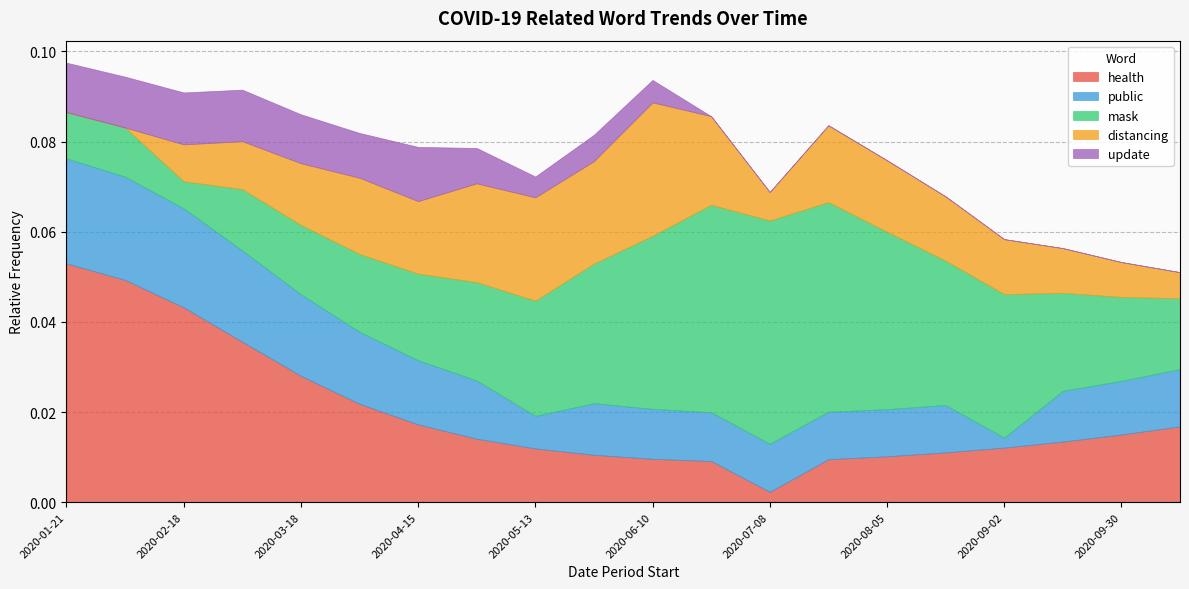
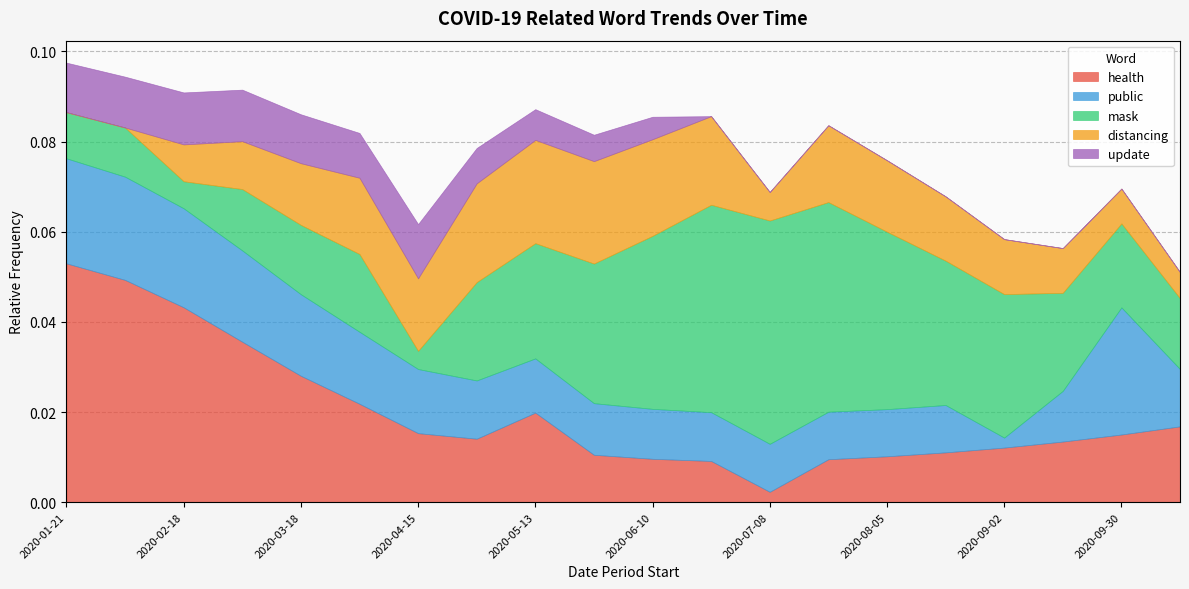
health, 2020-04-15: 0.017 -> 0.015
mask, 2020-04-15: 0.019 -> 0.004
health, 2020-05-13: 0.012 -> 0.020
public, 2020-05-13: 0.007 -> 0.012
update, 2020-05-13: 0.005 -> 0.007
distancing, 2020-06-10: 0.030 -> 0.021
public, 2020-09-30: 0.012 -> 0.028
